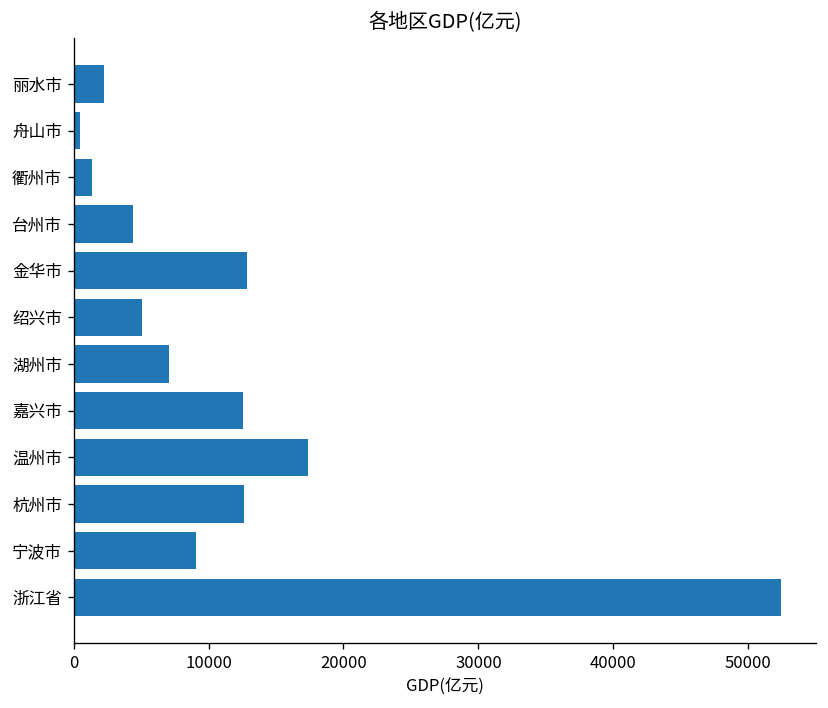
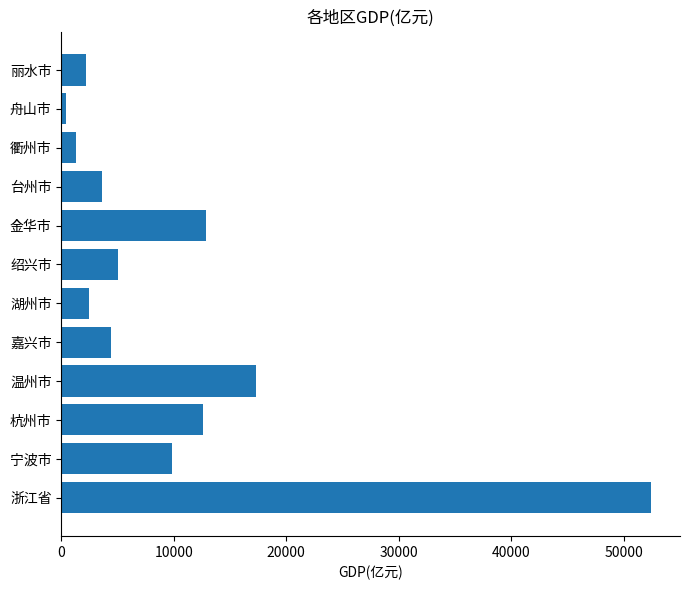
台州市: 4400 -> 3600
湖州市: 7100 -> 2500
嘉兴市: 12500 -> 4400
宁波市: 9100 -> 9800
